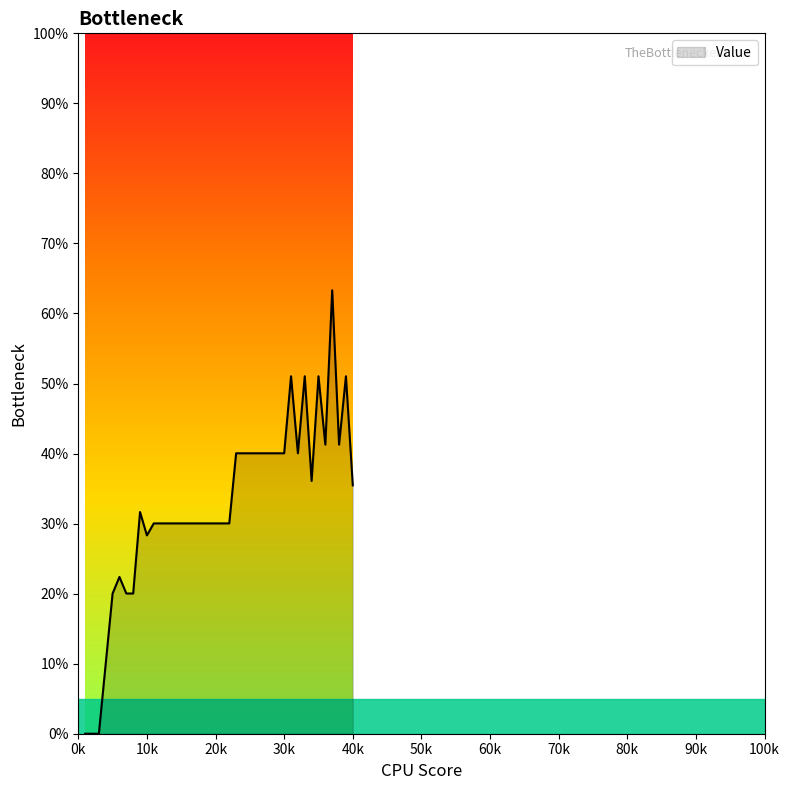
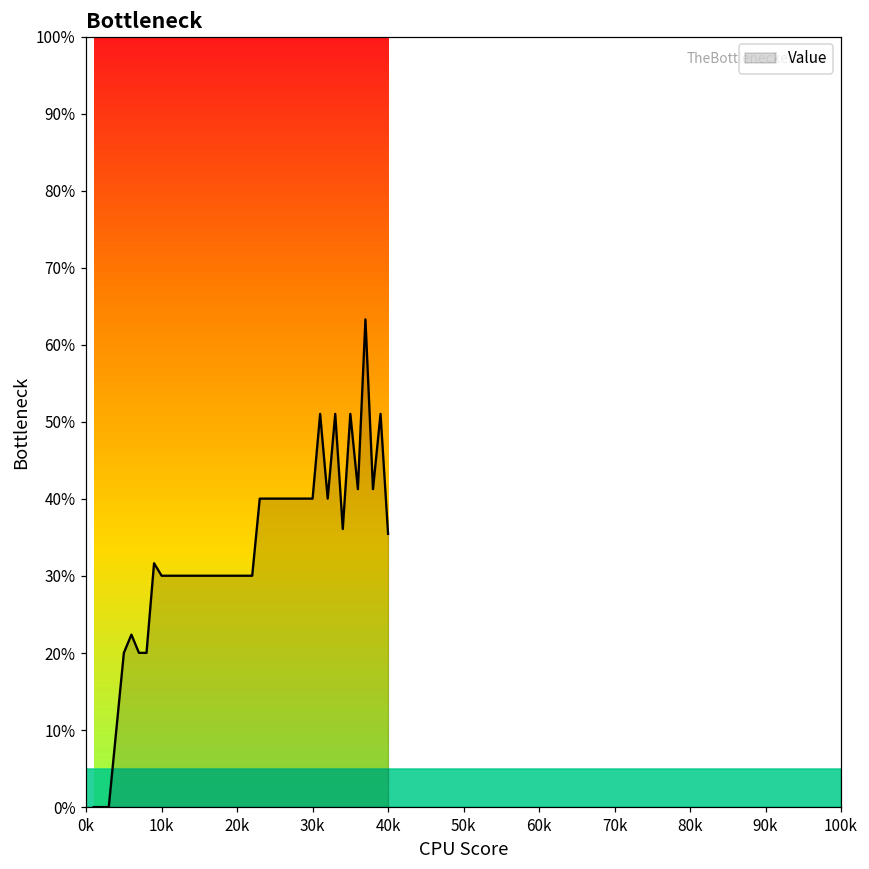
10k: 28% -> 30%
